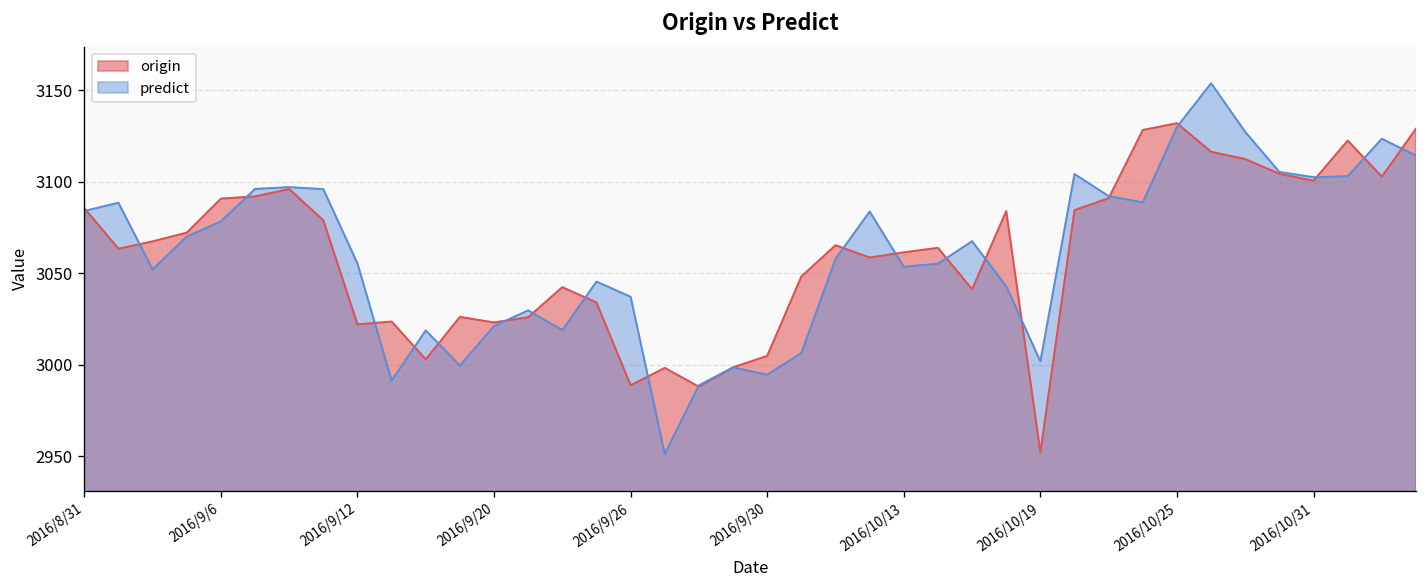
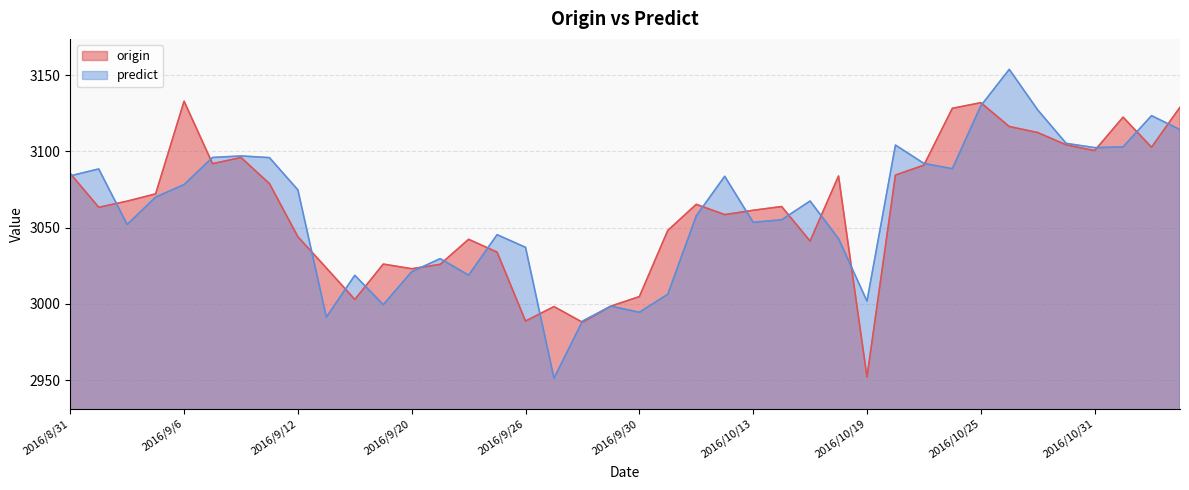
origin, 2016/9/6: 3091 -> 3133
origin, 2016/9/12: 3022 -> 3044
predict, 2016/9/12: 3055 -> 3075
